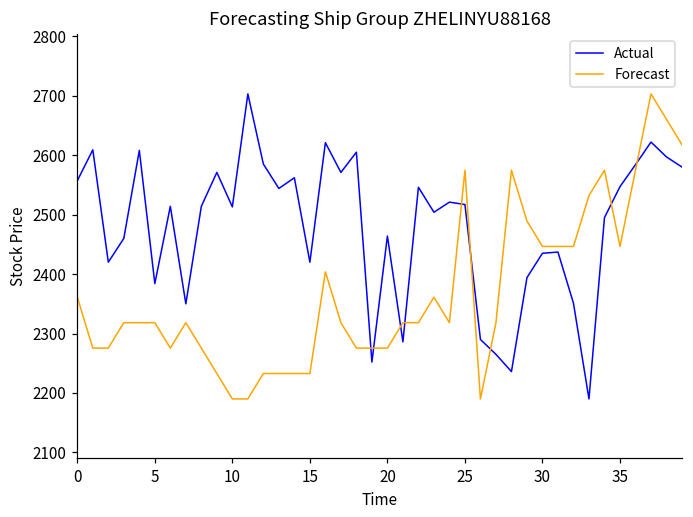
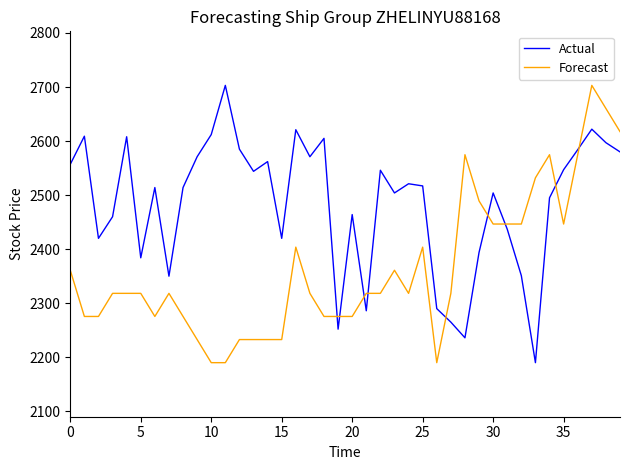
Actual, 10: 2510 -> 2610
Forecast, 25: 2570 -> 2400
Actual, 30: 2440 -> 2500
